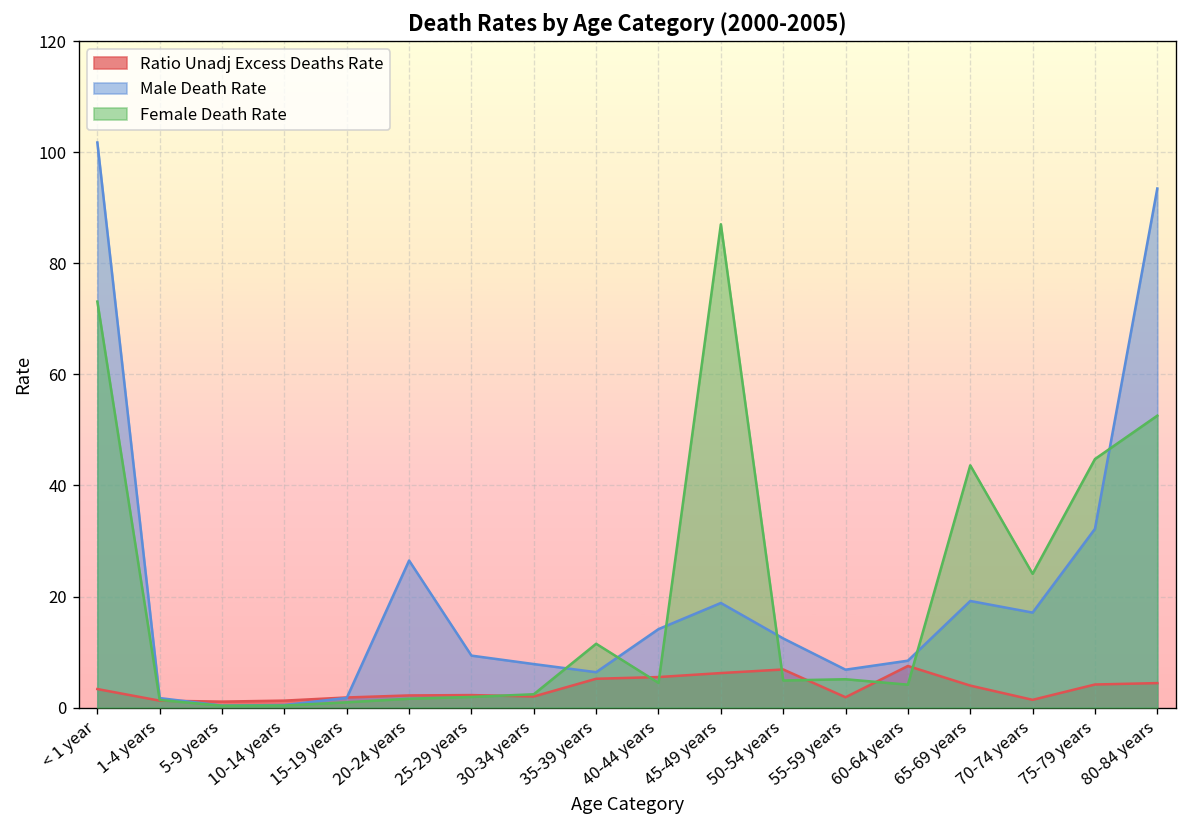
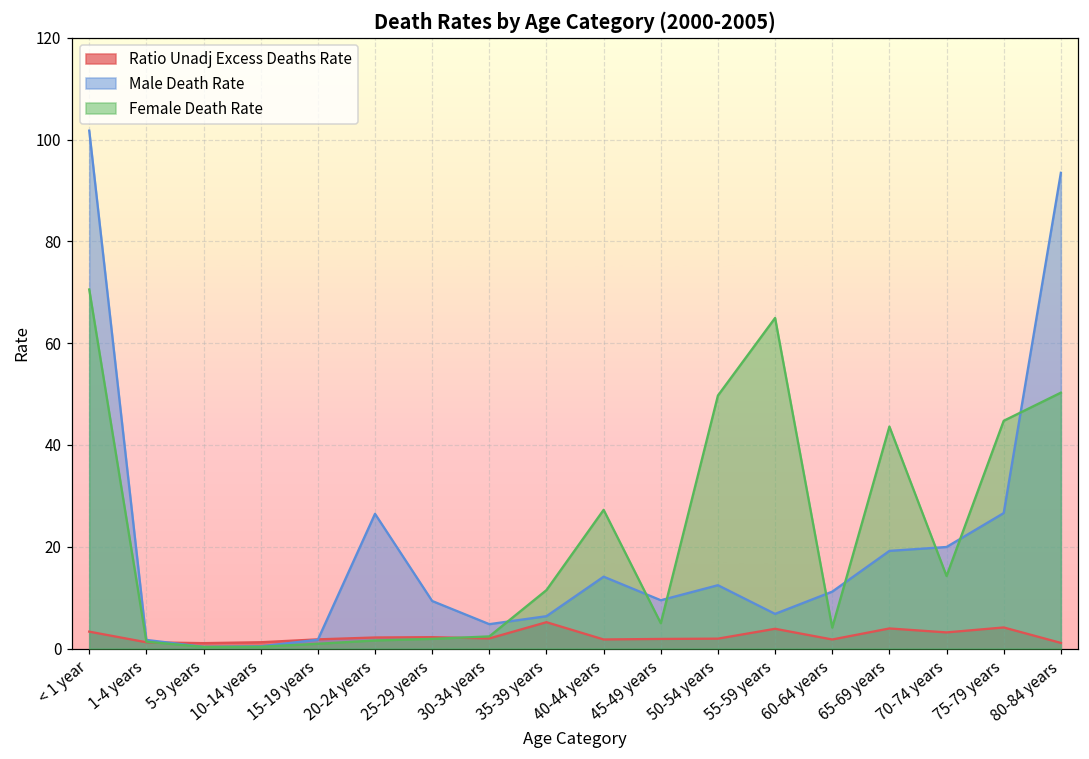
Female Death Rate, < 1 year: 73 -> 71
Male Death Rate, 30-34 years: 8 -> 5
Ratio Unadj Excess Deaths Rate, 40-44 years: 6 -> 2
Female Death Rate, 40-44 years: 4 -> 27
Ratio Unadj Excess Deaths Rate, 45-49 years: 6 -> 2
Male Death Rate, 45-49 years: 19 -> 10
Female Death Rate, 45-49 years: 87 -> 5
Ratio Unadj Excess Deaths Rate, 50-54 years: 7 -> 2
Female Death Rate, 50-54 years: 5 -> 50
Ratio Unadj Excess Deaths Rate, 55-59 years: 2 -> 4
Female Death Rate, 55-59 years: 5 -> 65
Ratio Unadj Excess Deaths Rate, 60-64 years: 7 -> 2
Male Death Rate, 60-64 years: 8 -> 11
Ratio Unadj Excess Deaths Rate, 70-74 years: 1 -> 3
Male Death Rate, 70-74 years: 17 -> 20
Female Death Rate, 70-74 years: 24 -> 14
Male Death Rate, 75-79 years: 32 -> 27
Ratio Unadj Excess Deaths Rate, 80-84 years: 4 -> 1
Female Death Rate, 80-84 years: 53 -> 50
